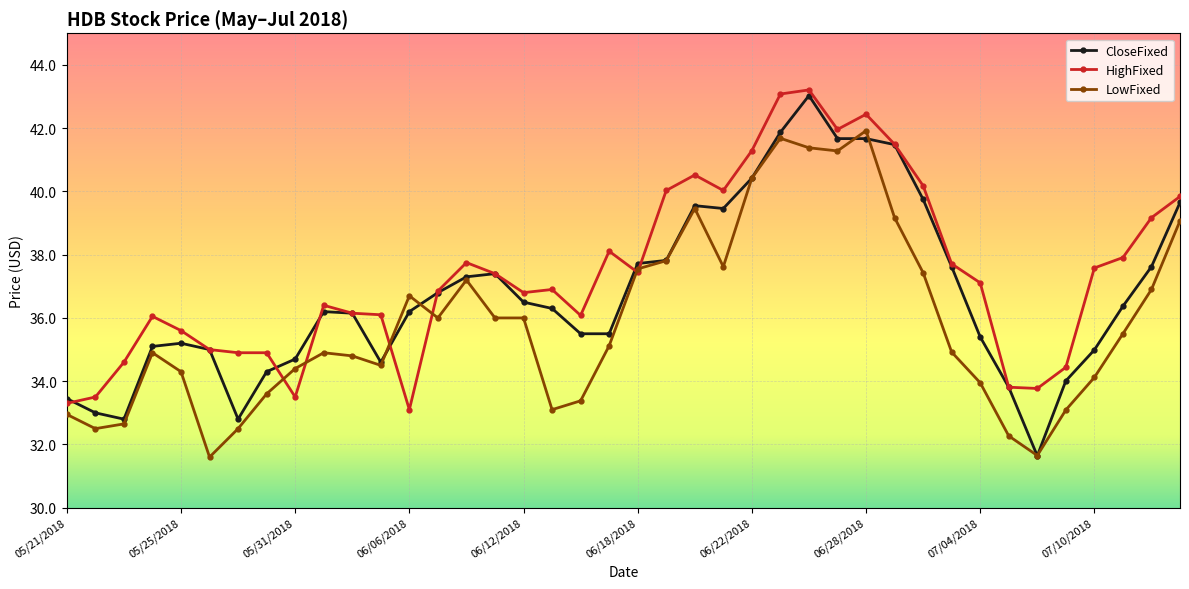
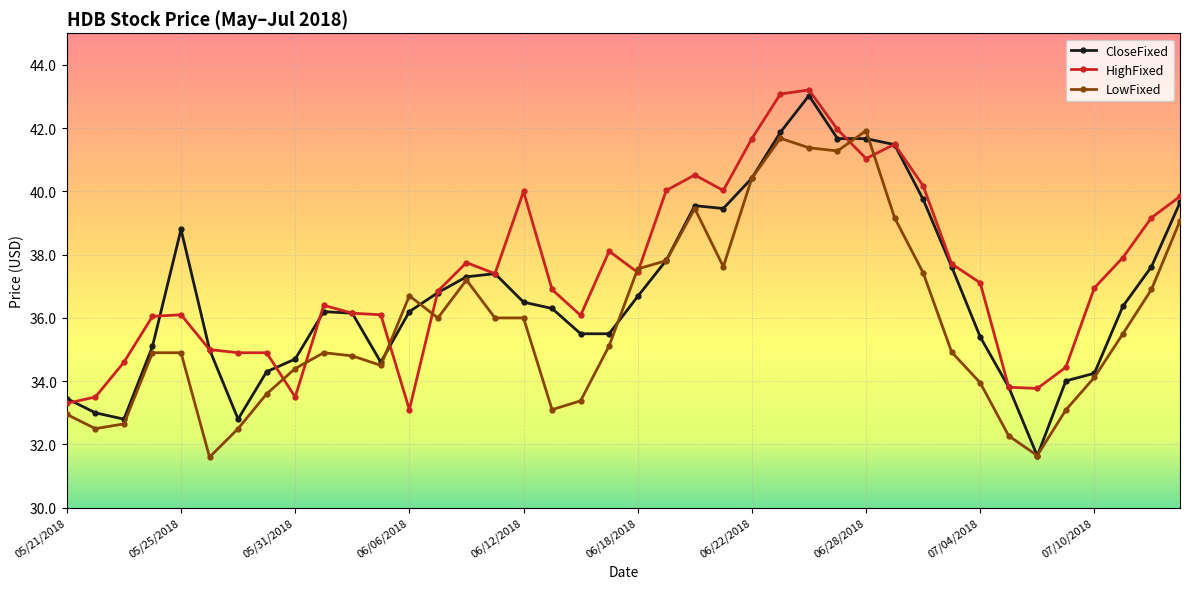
CloseFixed, 05/25/2018: 35.2 -> 38.8
HighFixed, 05/25/2018: 35.6 -> 36.1
LowFixed, 05/25/2018: 34.3 -> 34.9
HighFixed, 06/12/2018: 36.8 -> 40.0
CloseFixed, 06/18/2018: 37.7 -> 36.7
HighFixed, 06/22/2018: 41.3 -> 41.7
HighFixed, 06/28/2018: 42.4 -> 41.0
CloseFixed, 07/10/2018: 35.0 -> 34.3
HighFixed, 07/10/2018: 37.6 -> 37.0
